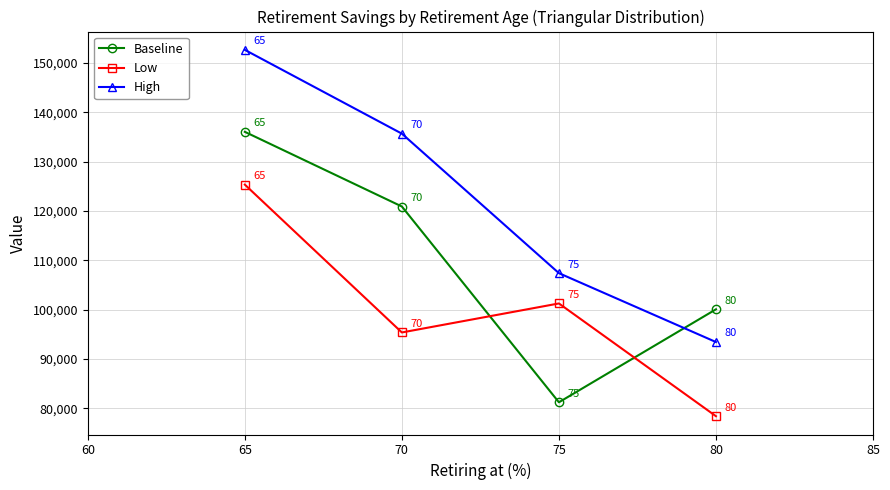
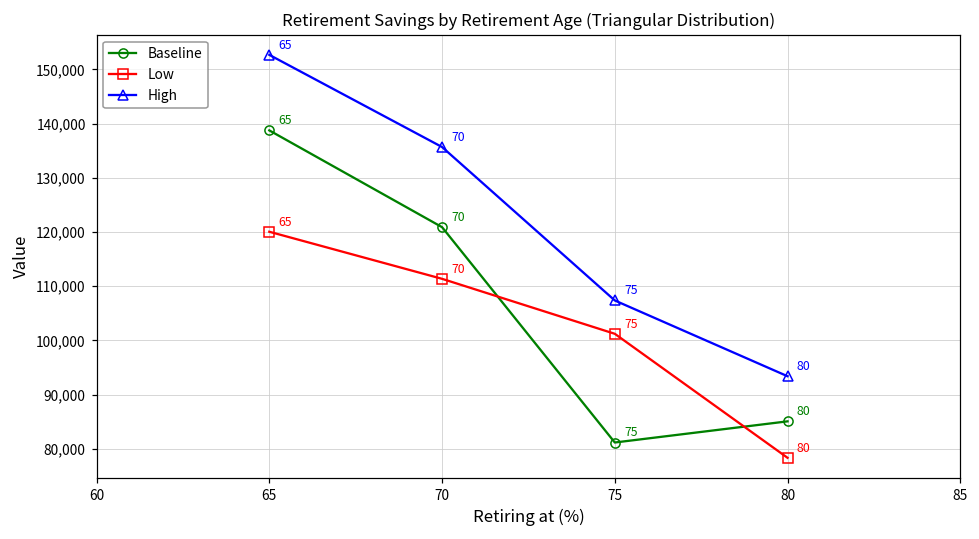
Baseline, 65: 136,000 -> 139,000
Low, 65: 125,000 -> 120,000
Low, 70: 95,000 -> 111,000
Baseline, 80: 100,000 -> 85,000
